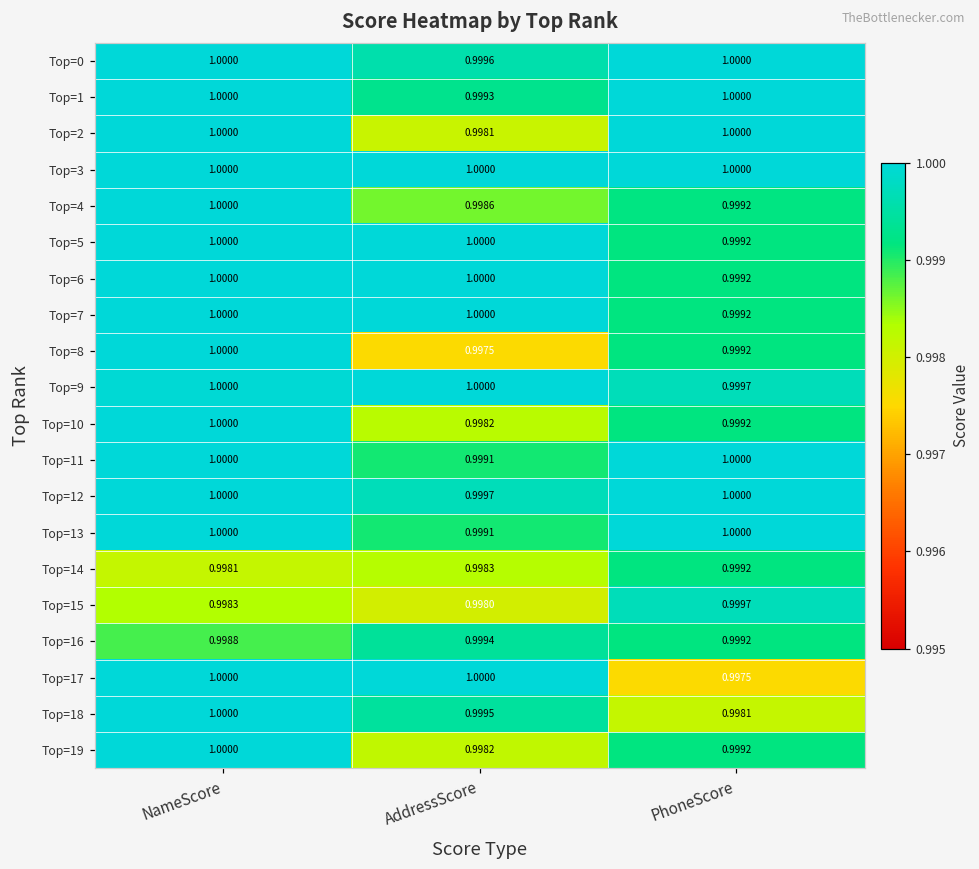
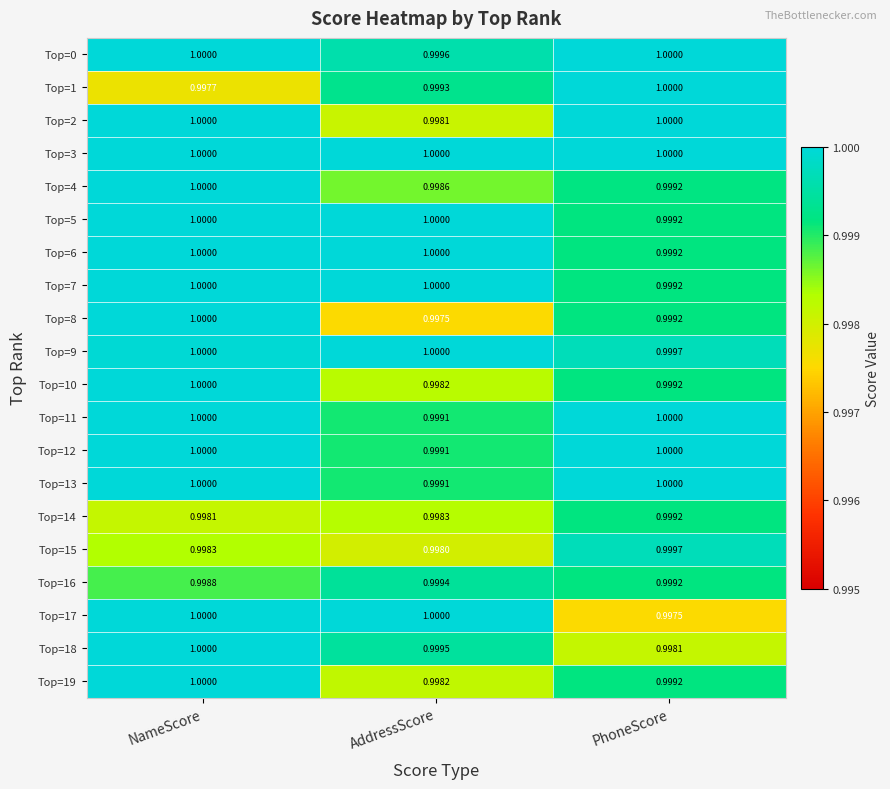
Top=1, NameScore: 1.0000 -> 0.9977
Top=12, AddressScore: 0.9997 -> 0.9991
